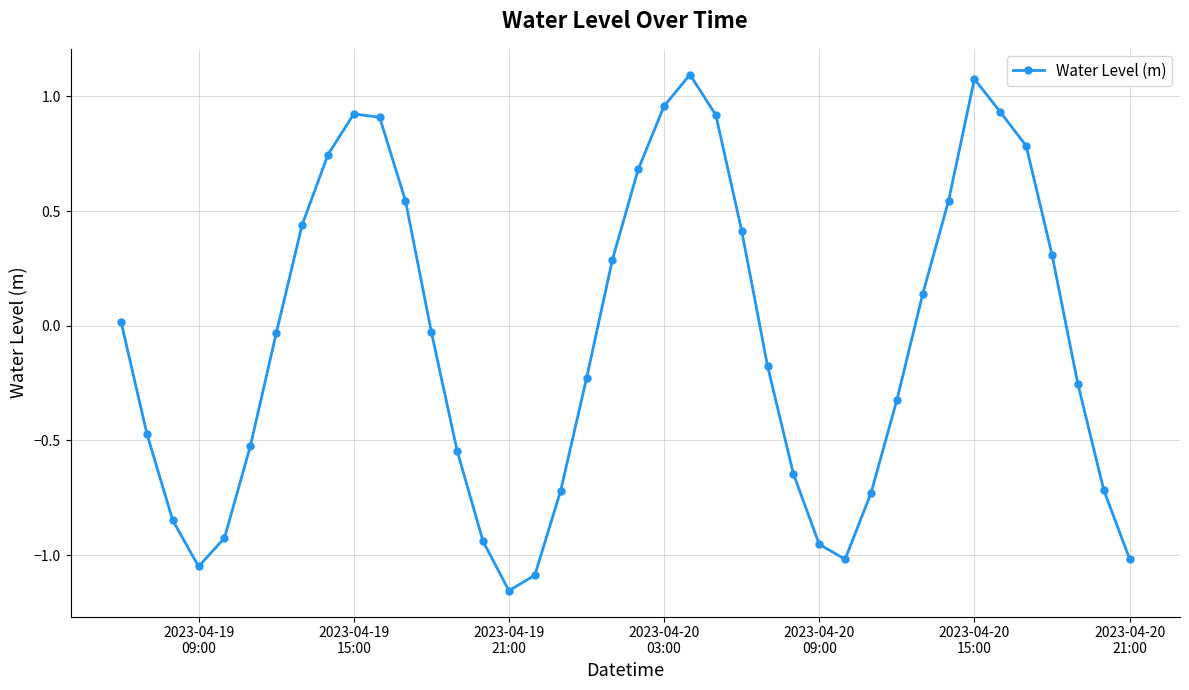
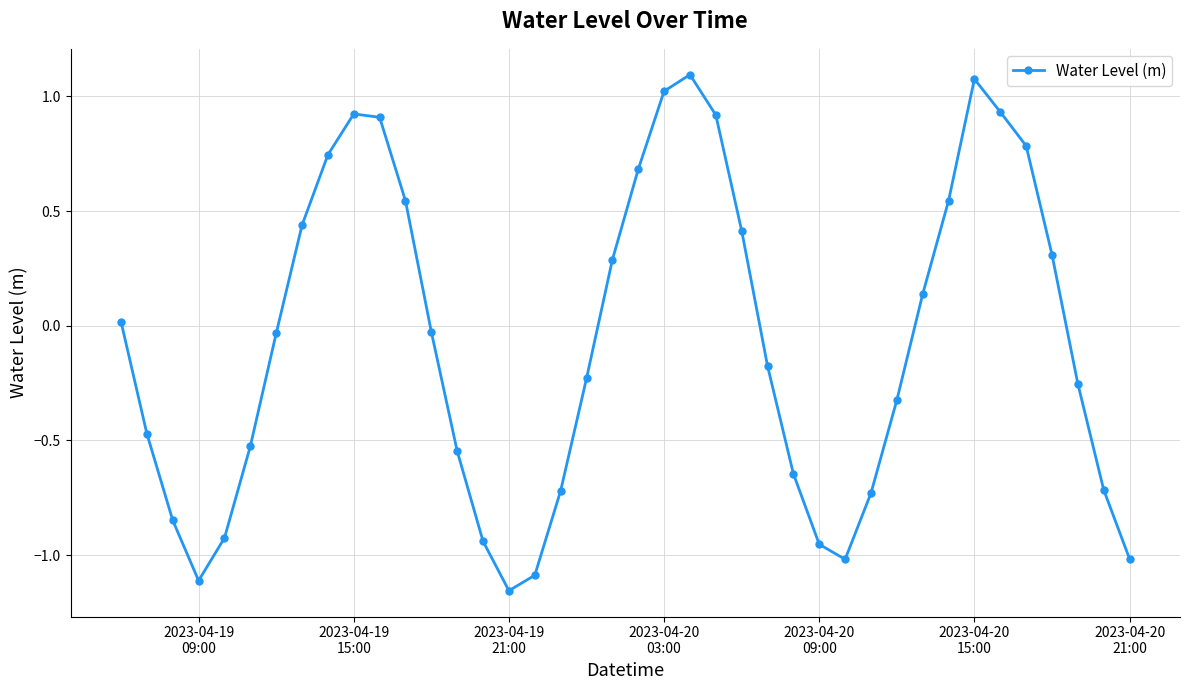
2023-04-19 09:00: -1.05 -> -1.11
2023-04-20 03:00: 0.96 -> 1.02
